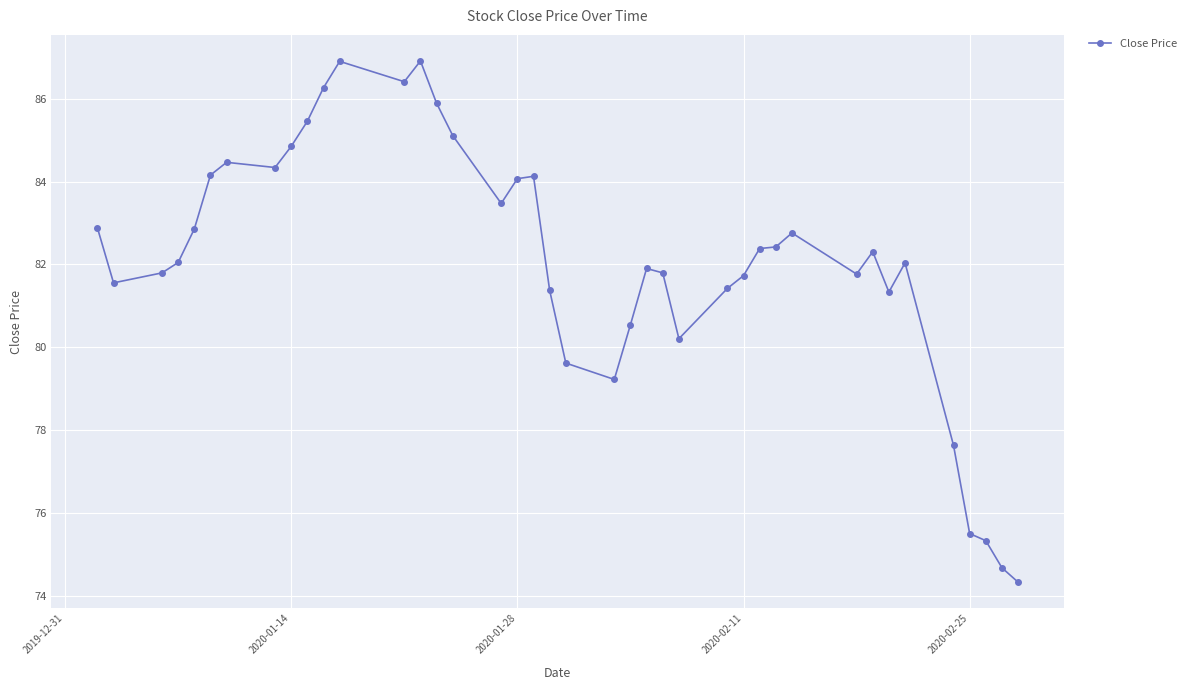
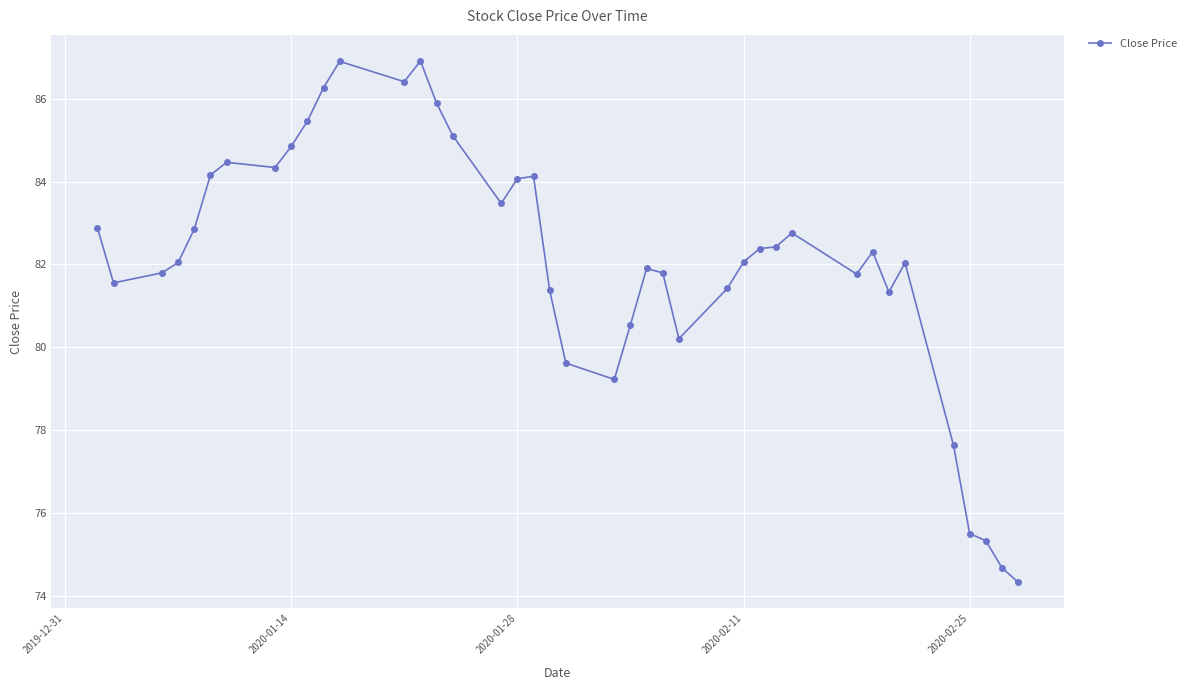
2020-02-11: 81.7 -> 82.1
